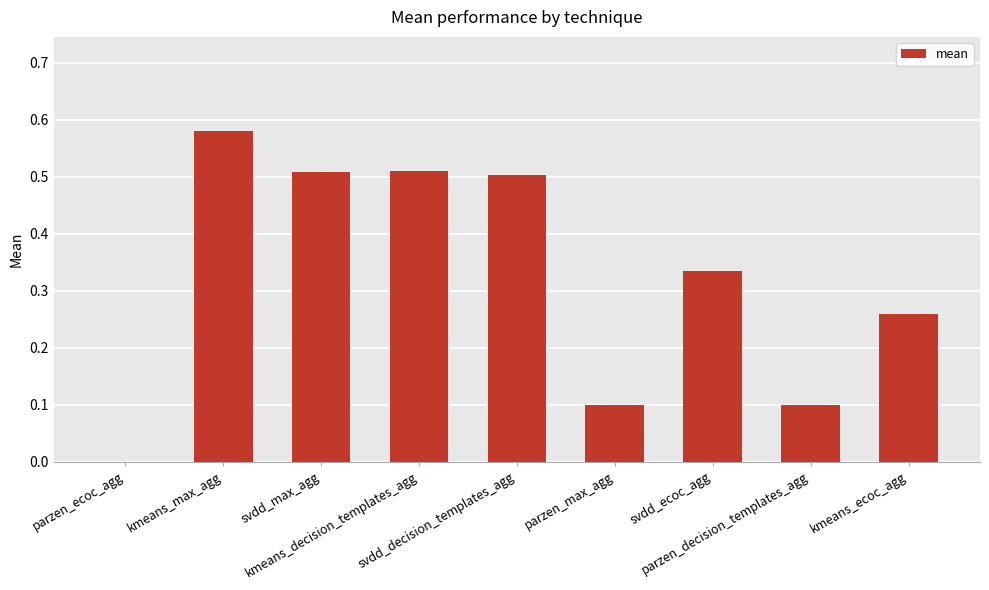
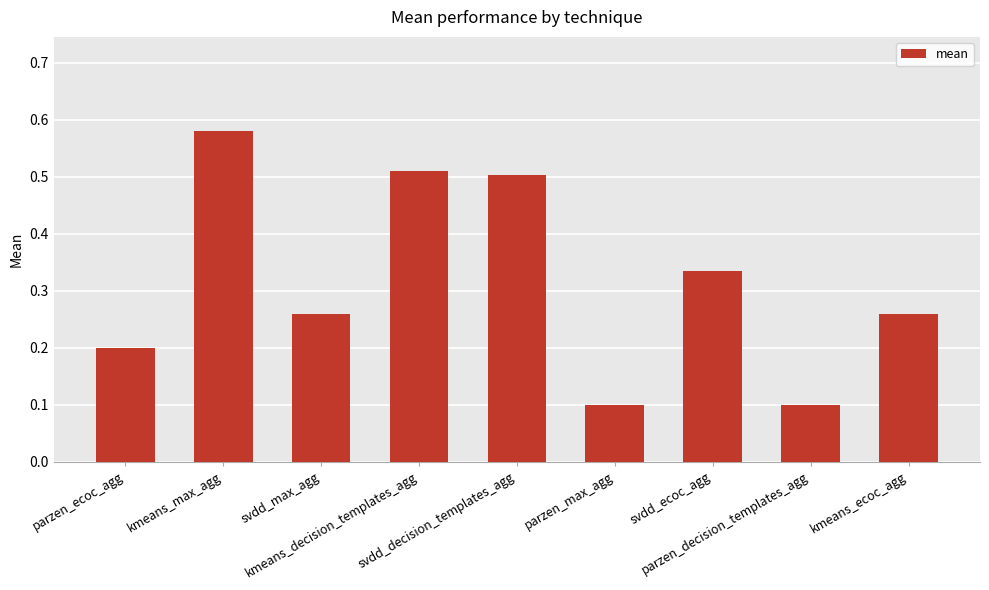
parzen_ecoc_agg: 0.0 -> 0.2
svdd_max_agg: 0.51 -> 0.26
